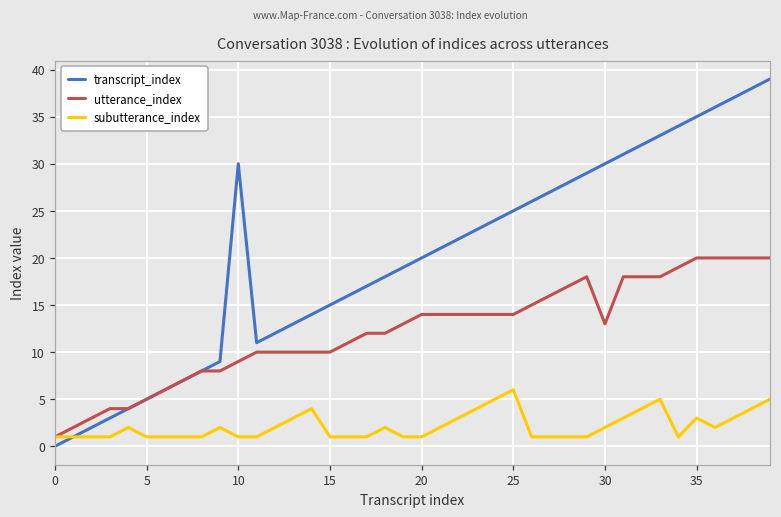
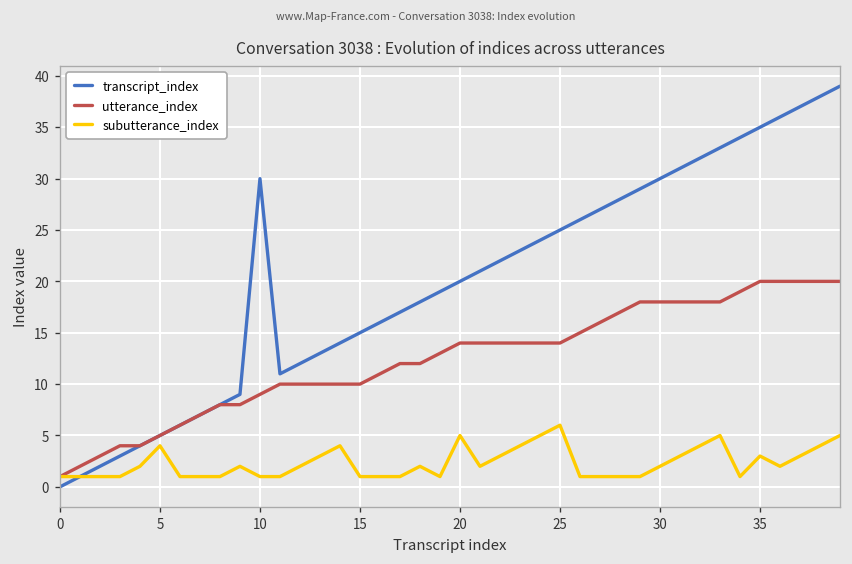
subutterance_index, 5: 1 -> 4
subutterance_index, 20: 1 -> 5
utterance_index, 30: 13 -> 18
